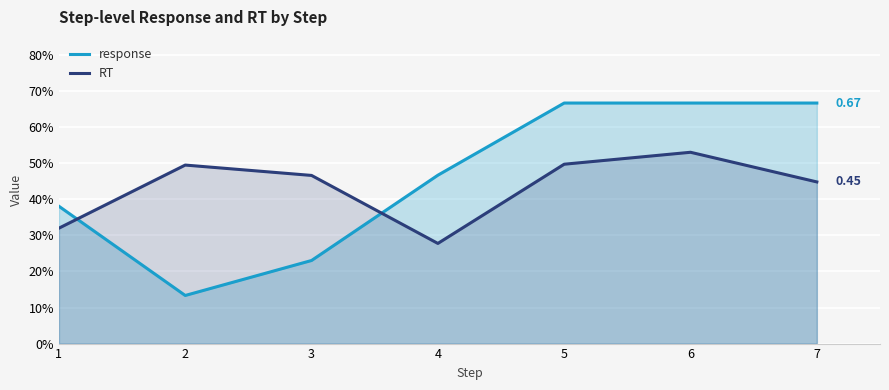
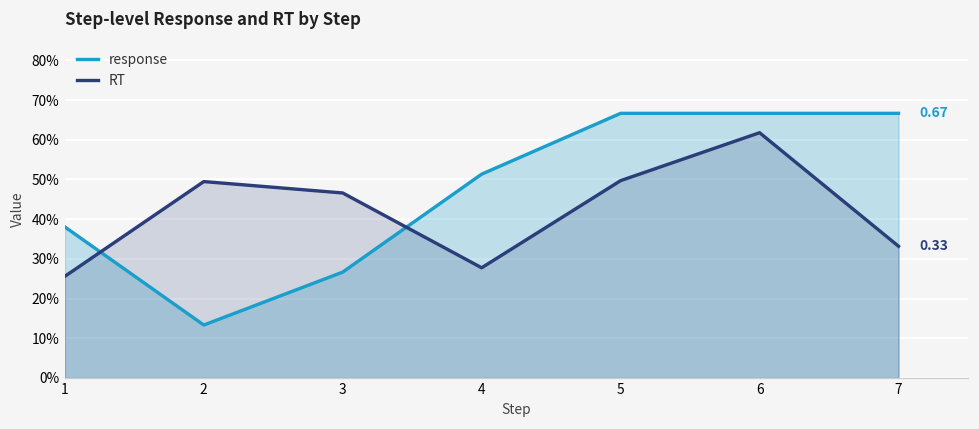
RT, 1: 32% -> 26%
response, 3: 23% -> 27%
response, 4: 47% -> 51%
RT, 6: 53% -> 62%
RT, 7: 0.45 -> 0.33
